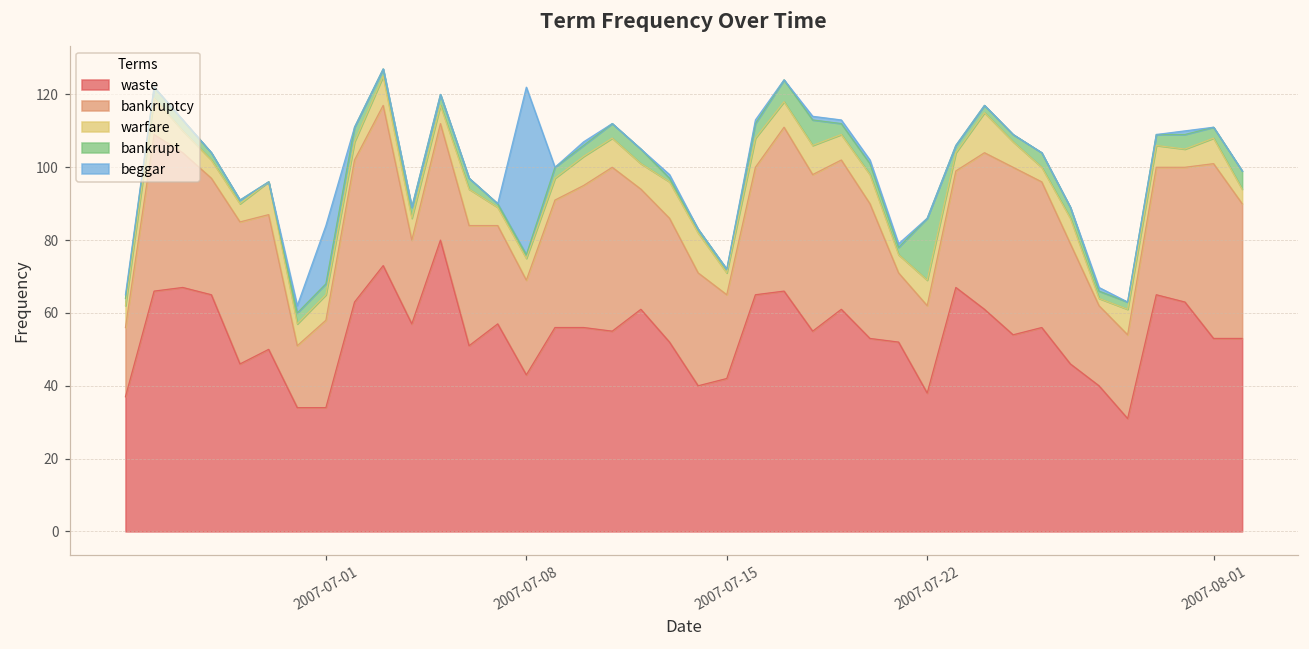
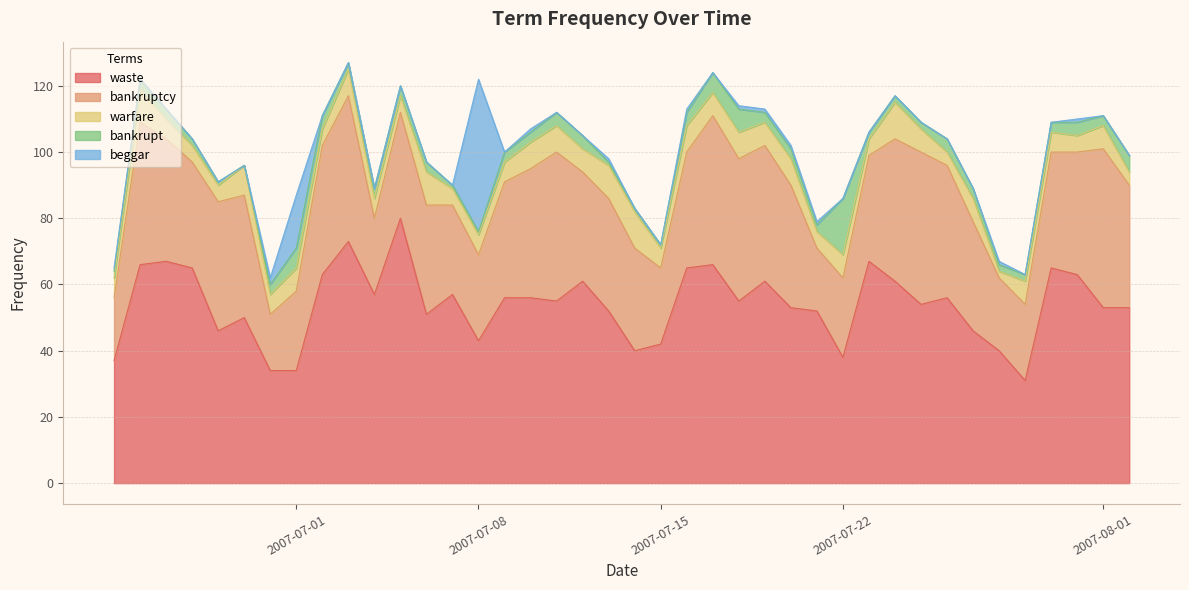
bankrupt, 2007-07-01: 3 -> 6
